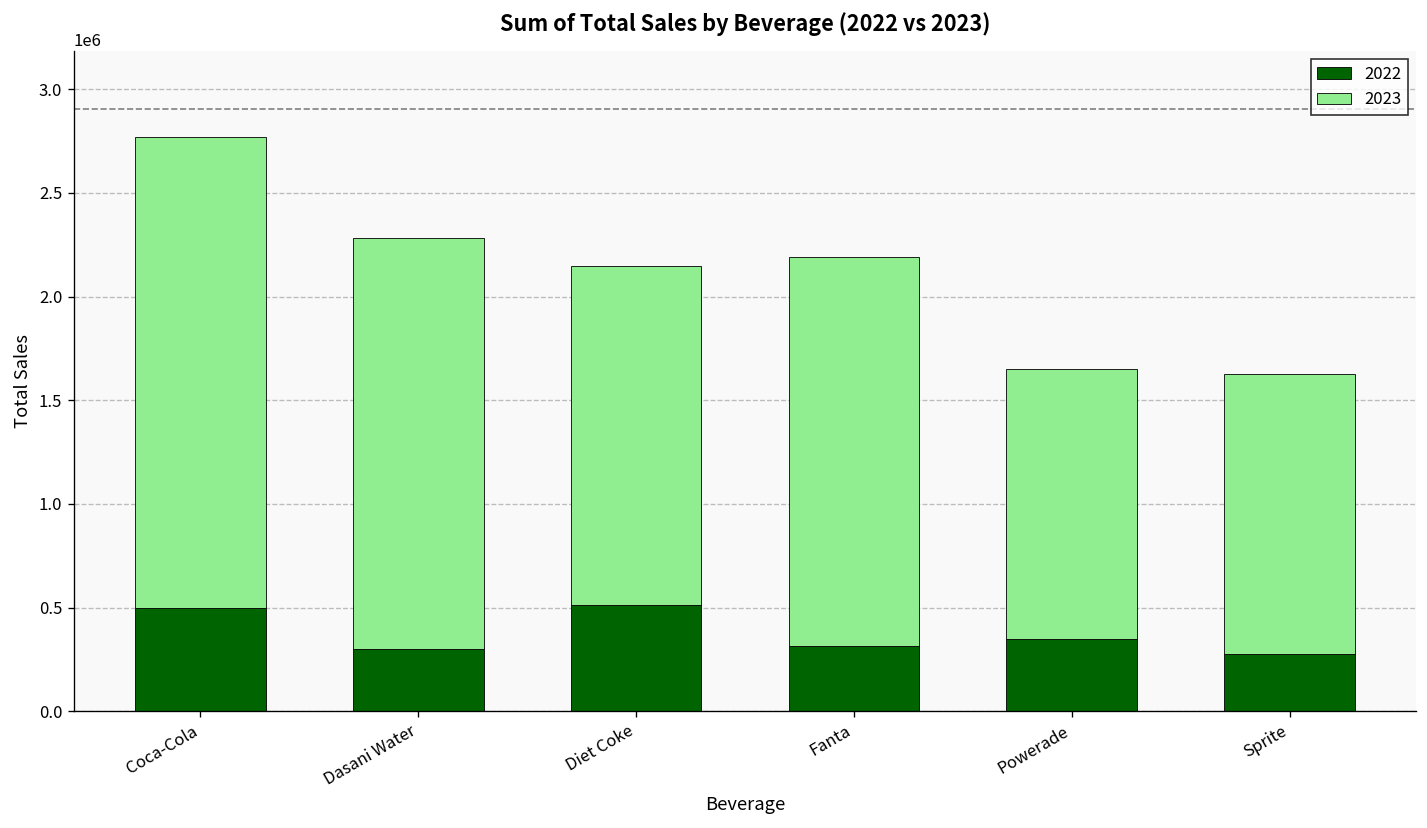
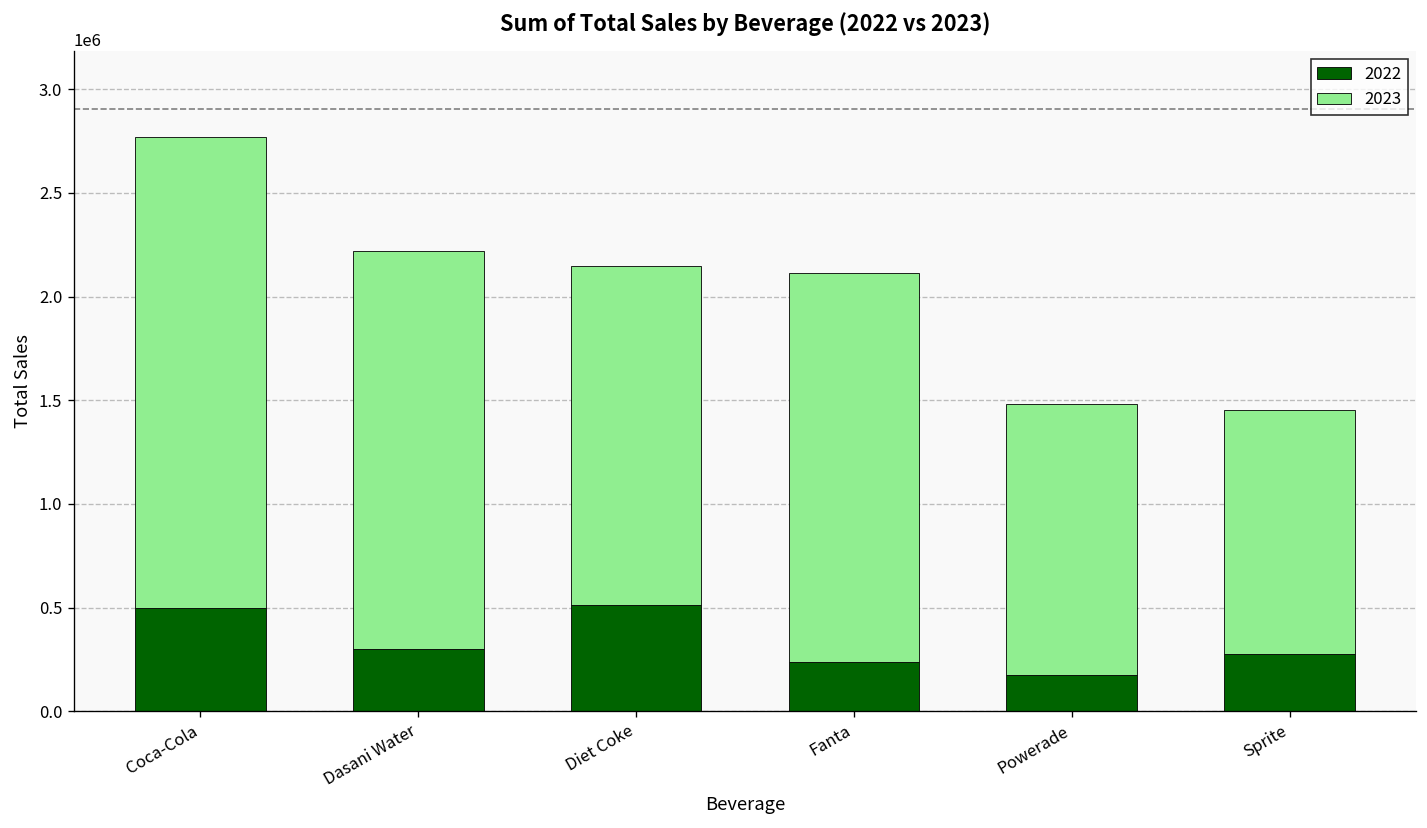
2023, Dasani Water: 1980000 -> 1920000
2022, Fanta: 320000 -> 240000
2022, Powerade: 350000 -> 180000
2023, Sprite: 1350000 -> 1180000
